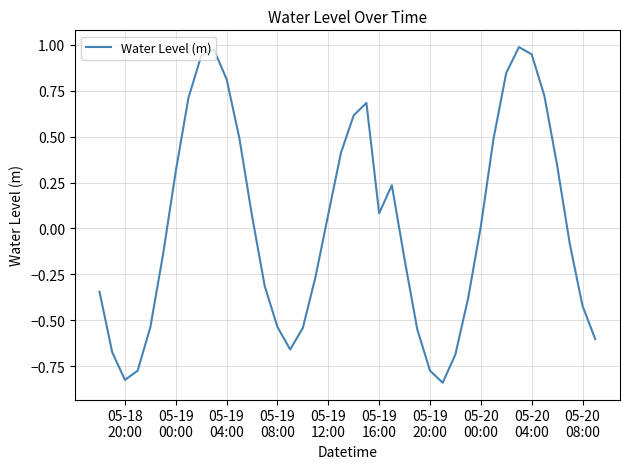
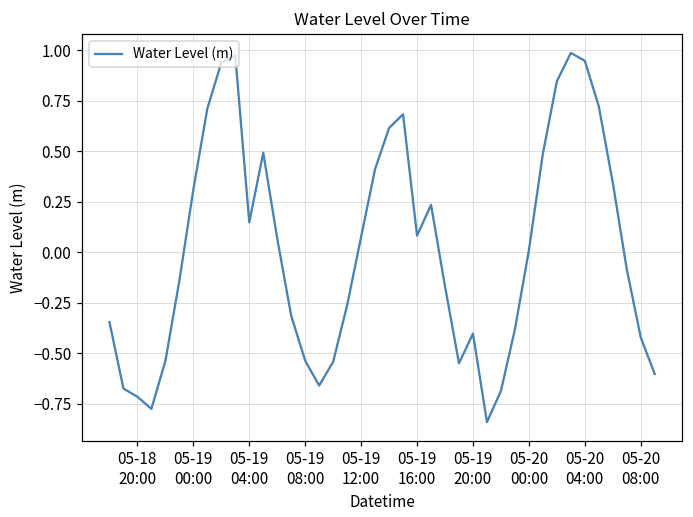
05-18 20:00: -0.83 -> -0.72
05-19 04:00: 0.81 -> 0.15
05-19 20:00: -0.77 -> -0.40
